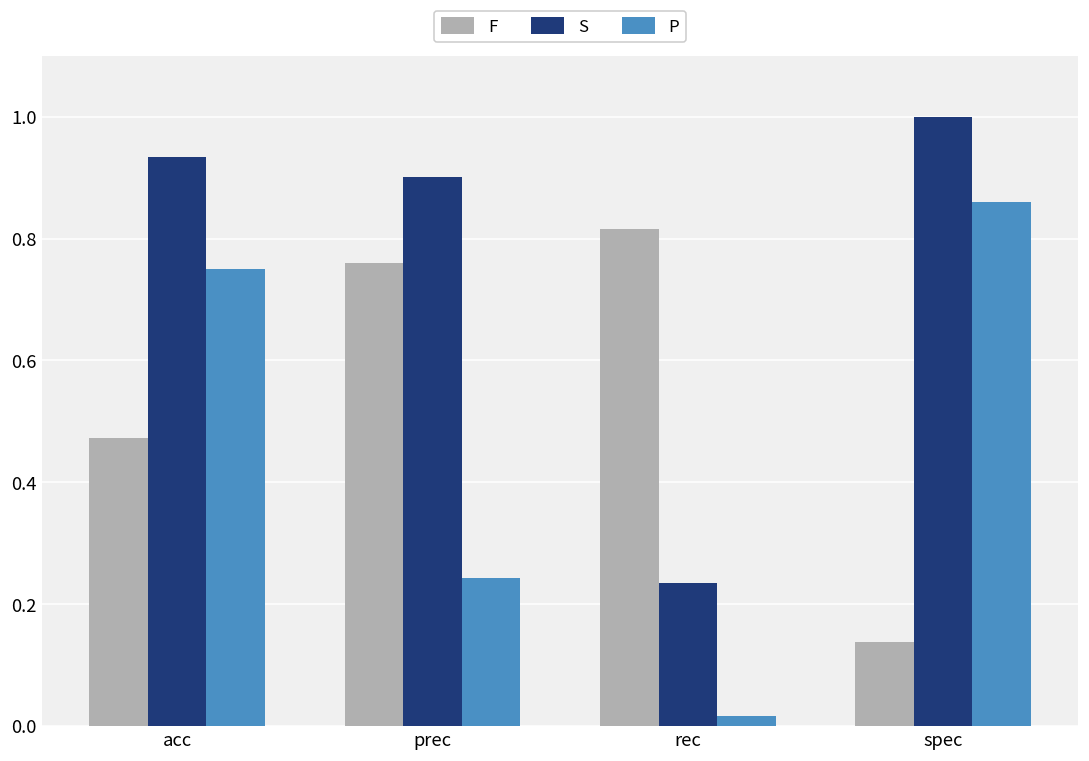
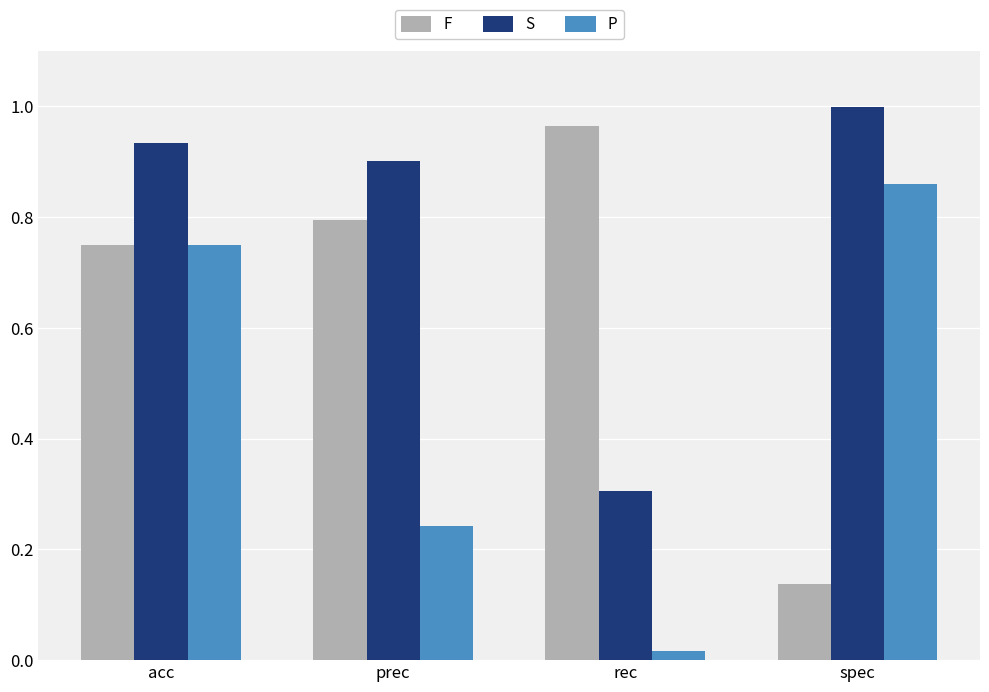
F, acc: 0.47 -> 0.75
F, prec: 0.76 -> 0.79
F, rec: 0.82 -> 0.96
S, rec: 0.23 -> 0.31
